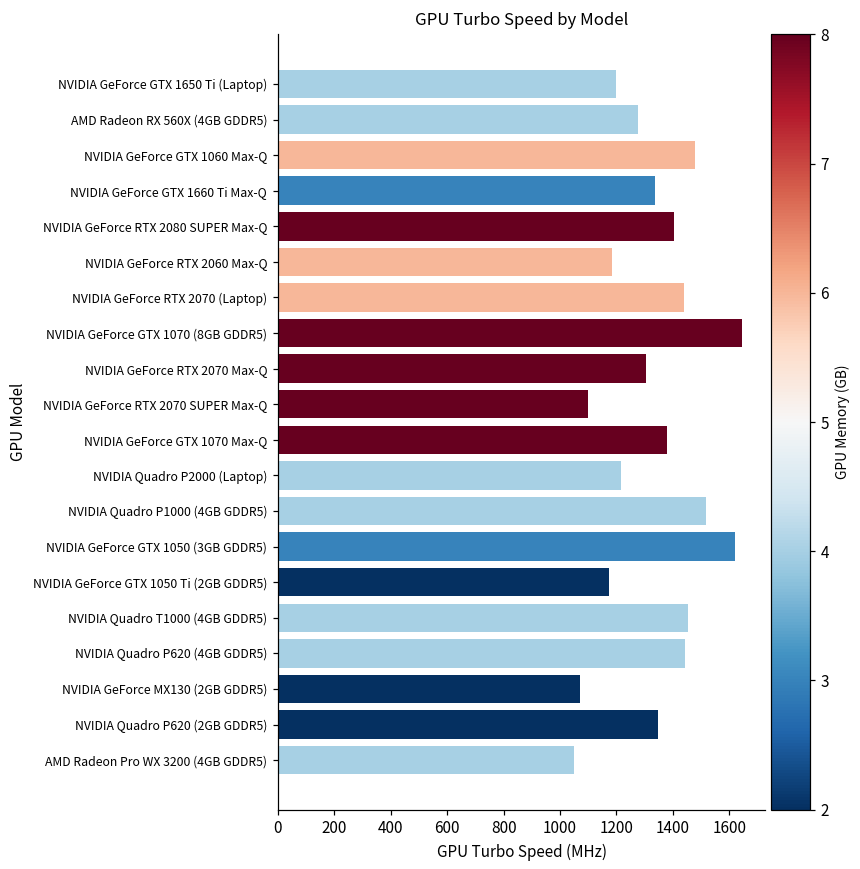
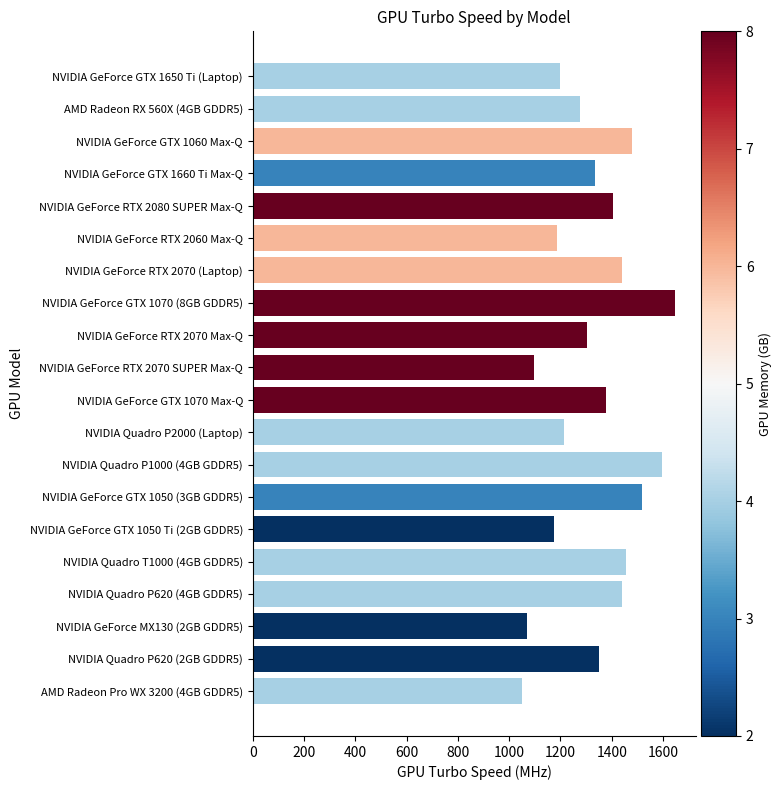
NVIDIA Quadro P1000 (4GB GDDR5): 1520 -> 1600
NVIDIA GeForce GTX 1050 (3GB GDDR5): 1620 -> 1520
